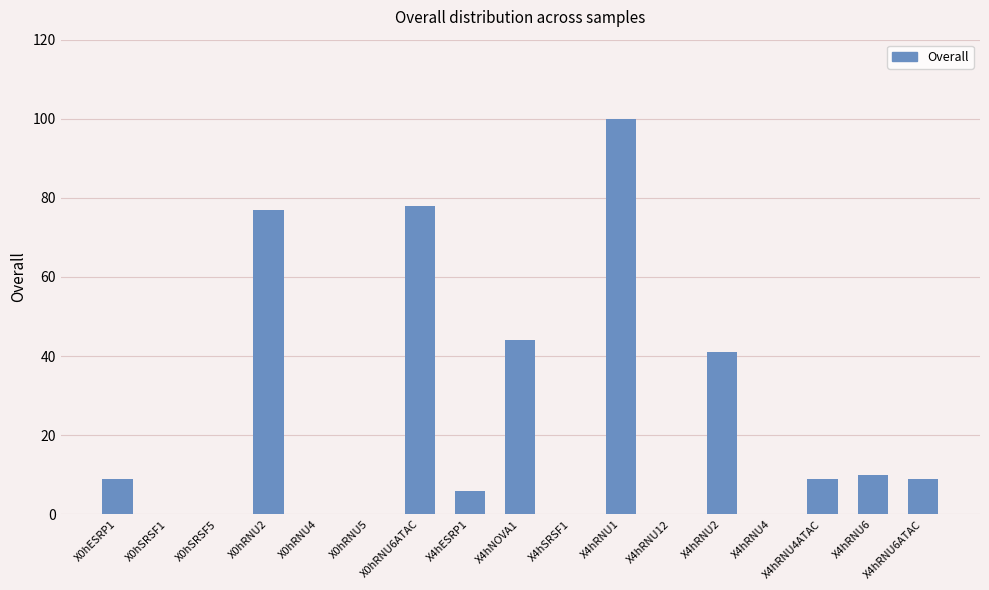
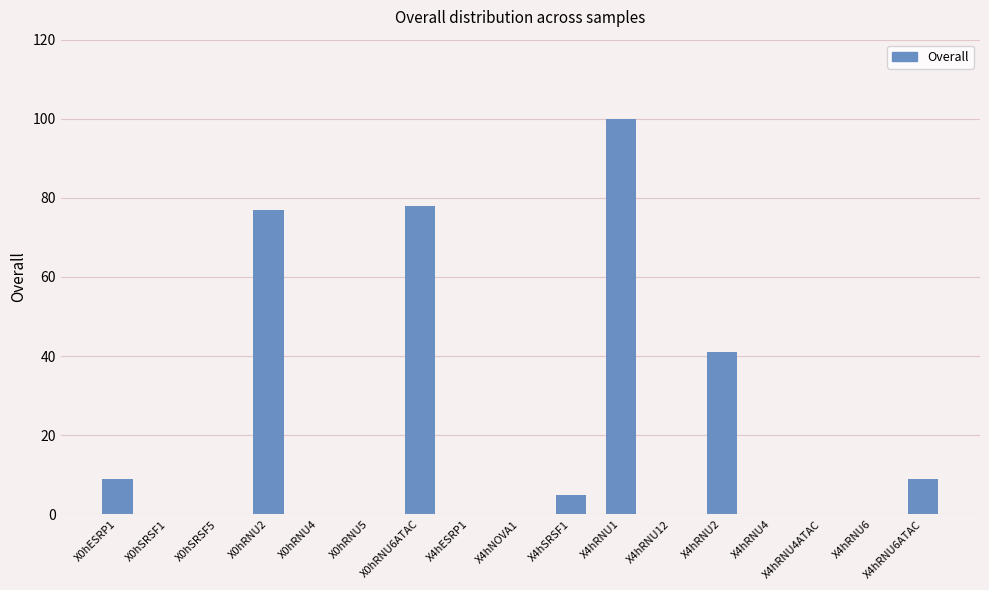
X4hESRP1: 6 -> 0
X4hNOVA1: 44 -> 0
X4hSRSF1: 0 -> 5
X4hRNU4ATAC: 9 -> 0
X4hRNU6: 10 -> 0
